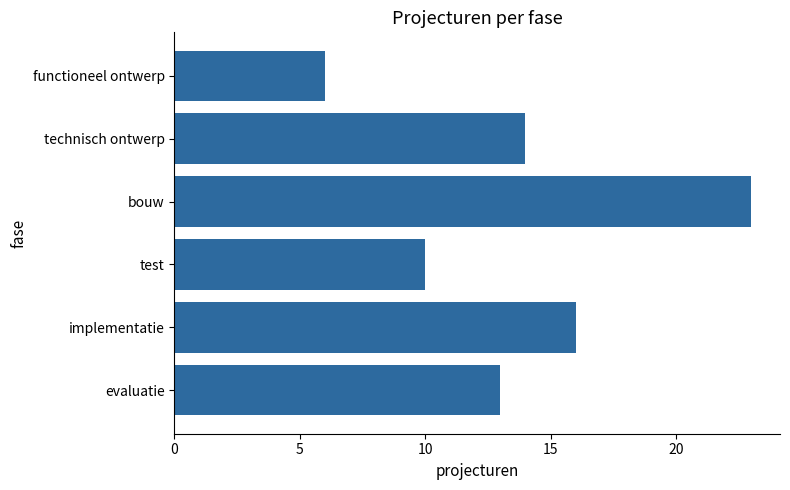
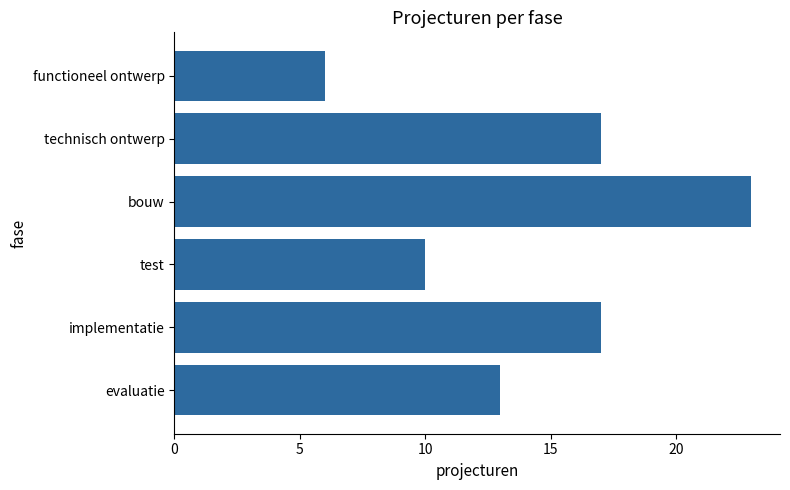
technisch ontwerp: 14 -> 17
implementatie: 16 -> 17
